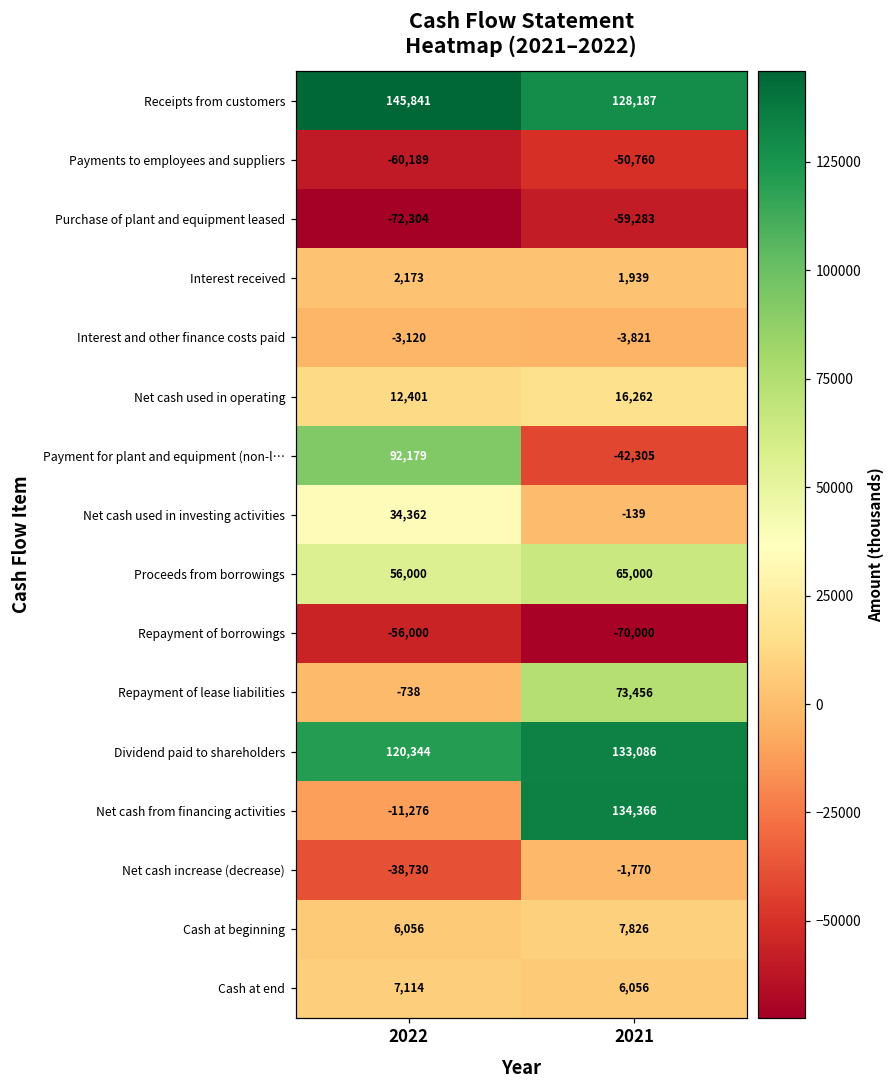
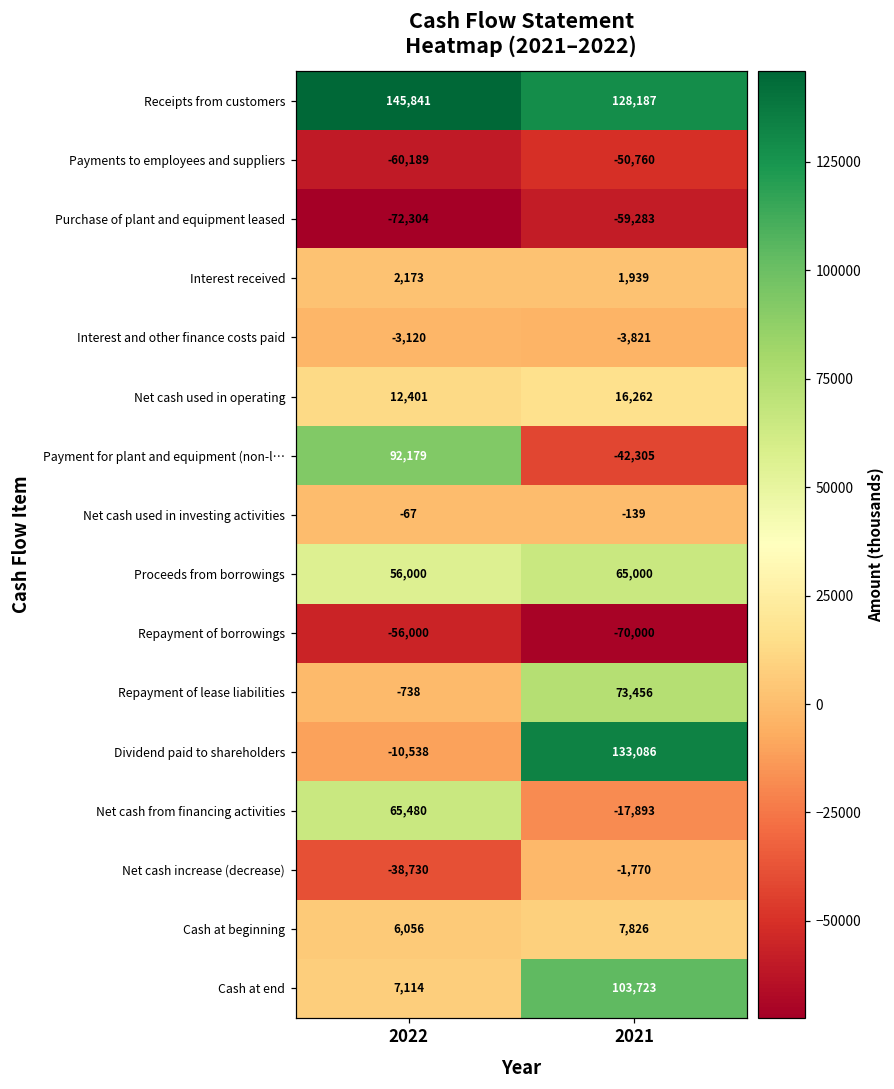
Net cash used in investing activities, 2022: 34,362 -> -67
Dividend paid to shareholders, 2022: 120,344 -> -10,538
Net cash from financing activities, 2022: -11,276 -> 65,480
Net cash from financing activities, 2021: 134,366 -> -17,893
Cash at end, 2021: 6,056 -> 103,723
